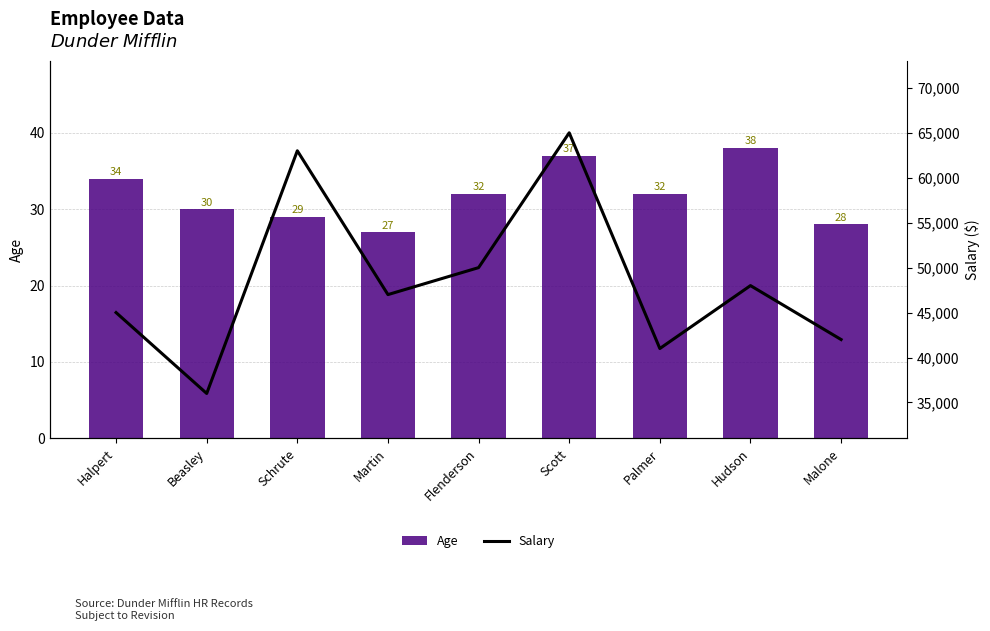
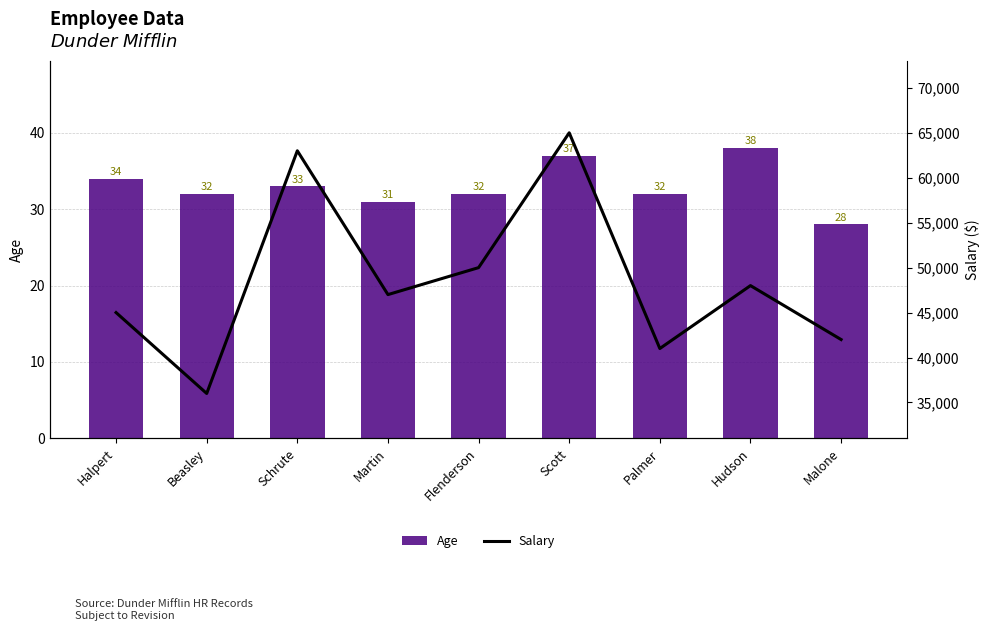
Age, Beasley: 30 -> 32
Age, Schrute: 29 -> 33
Age, Martin: 27 -> 31
